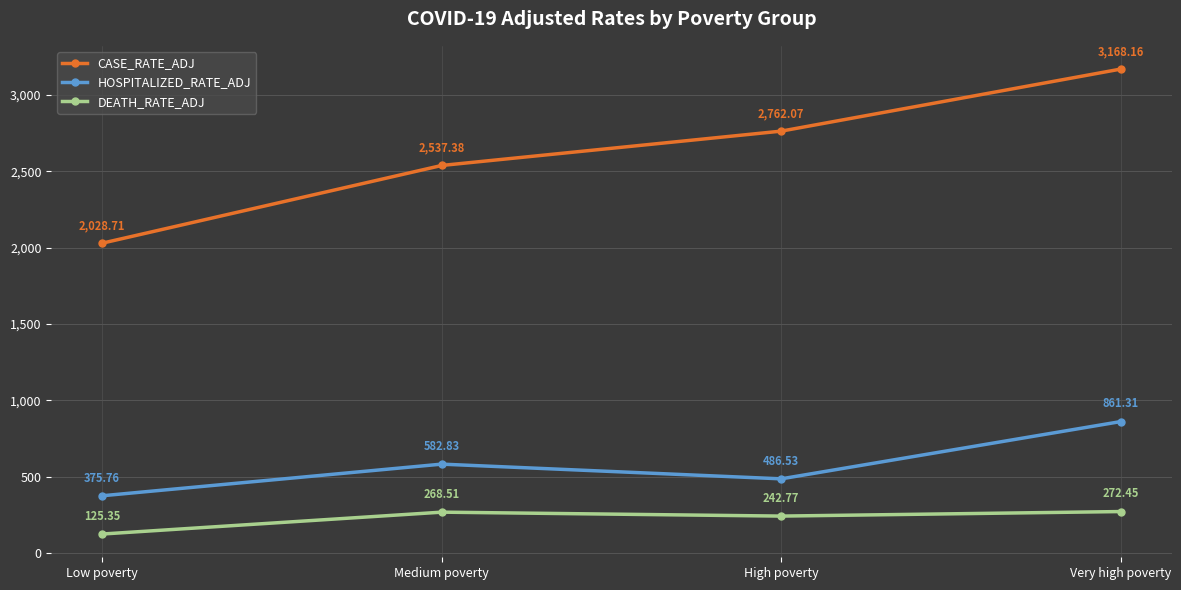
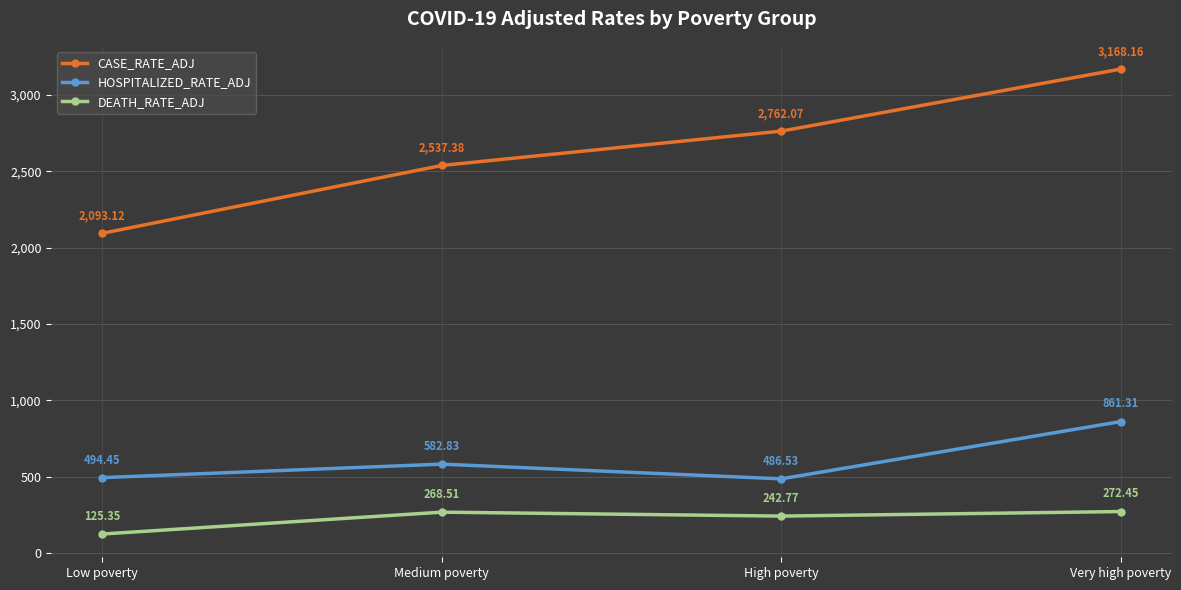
CASE_RATE_ADJ, Low poverty: 2,028.71 -> 2,093.12
HOSPITALIZED_RATE_ADJ, Low poverty: 375.76 -> 494.45
